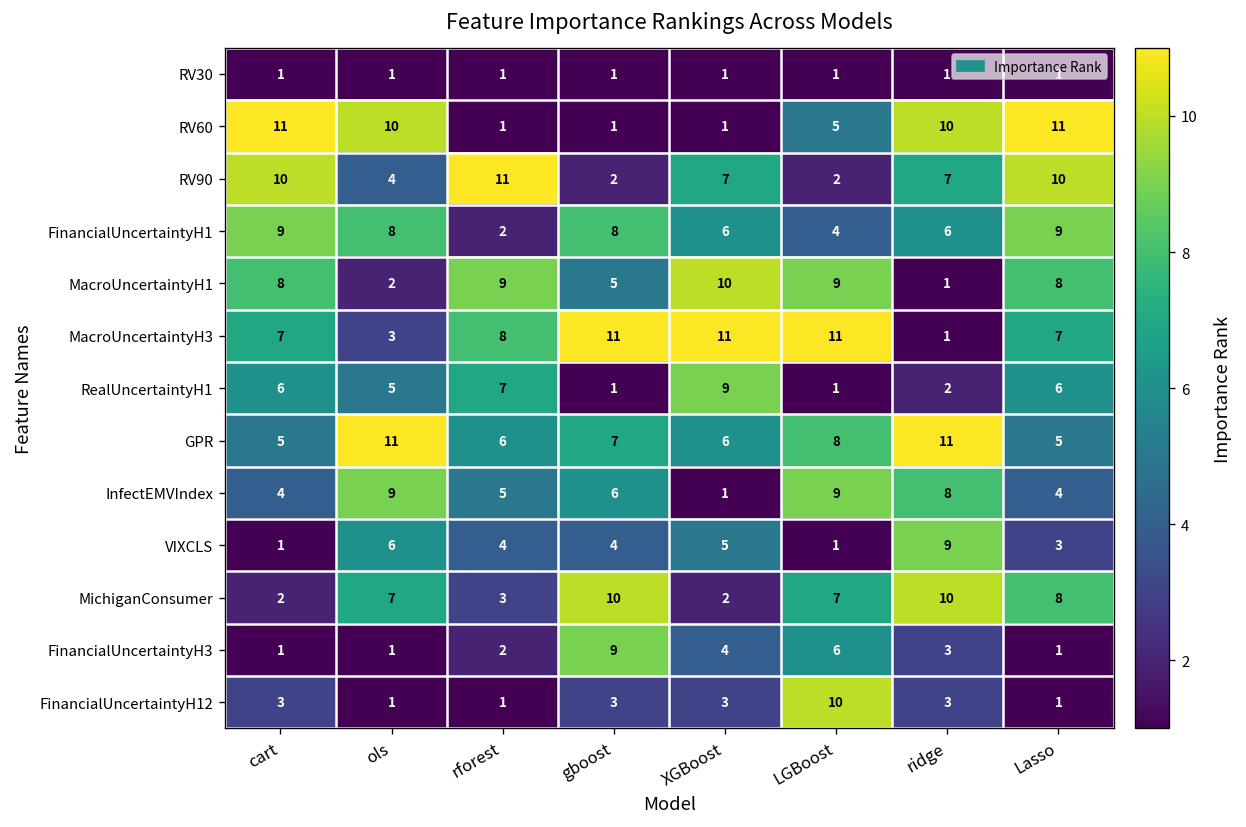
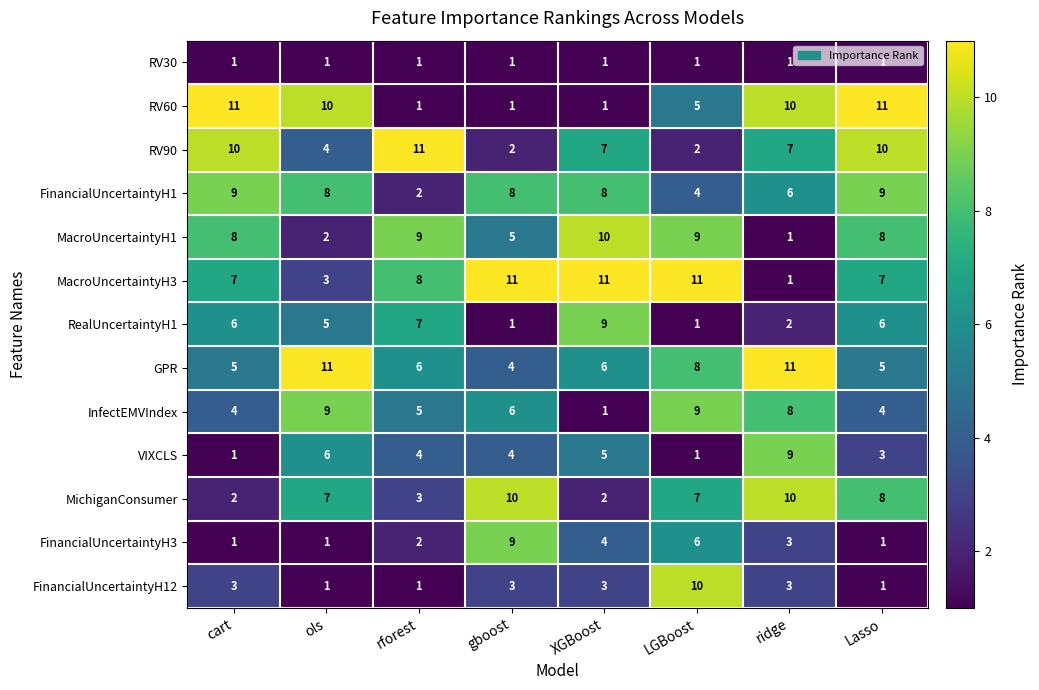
FinancialUncertaintyH1, XGBoost: 6 -> 8
GPR, gboost: 7 -> 4
